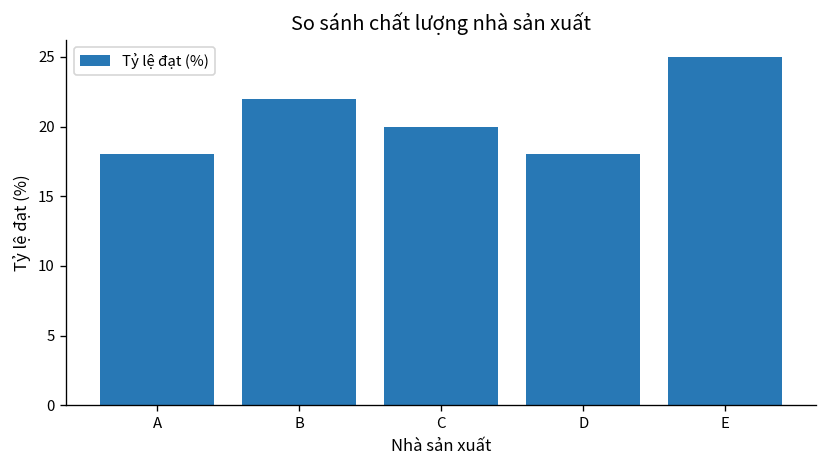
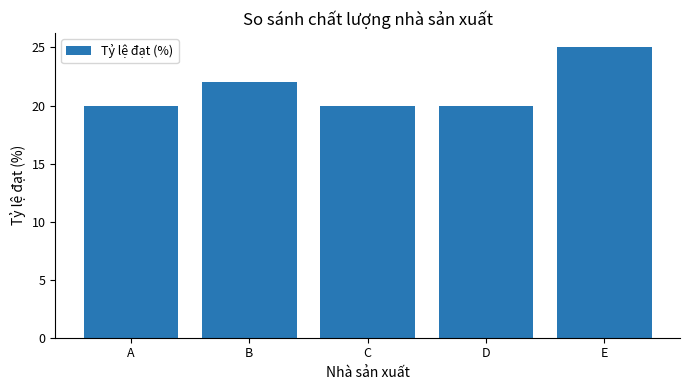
A: 18 -> 20
D: 18 -> 20
